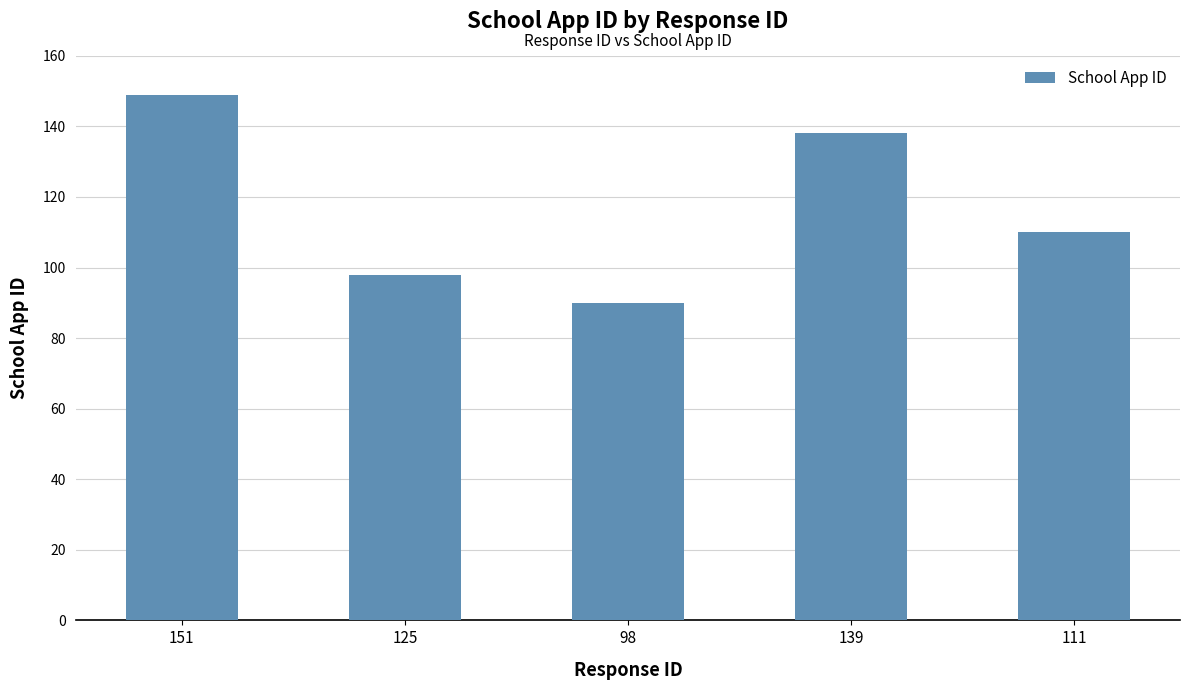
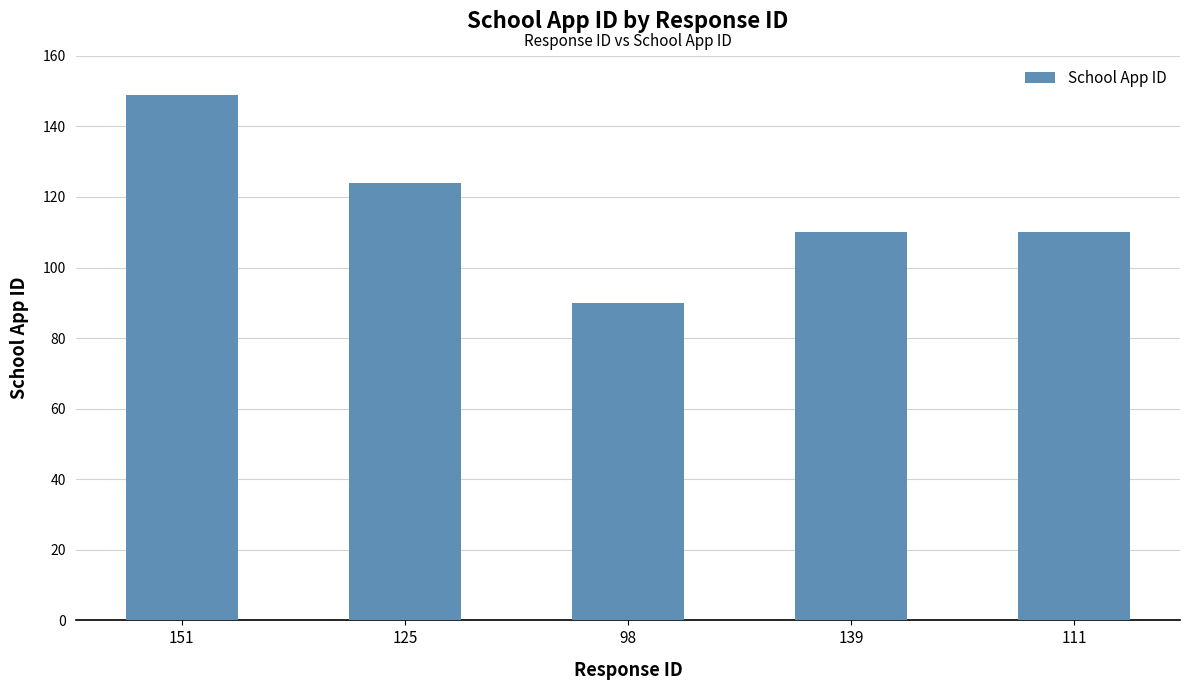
125: 98 -> 124
139: 138 -> 110
